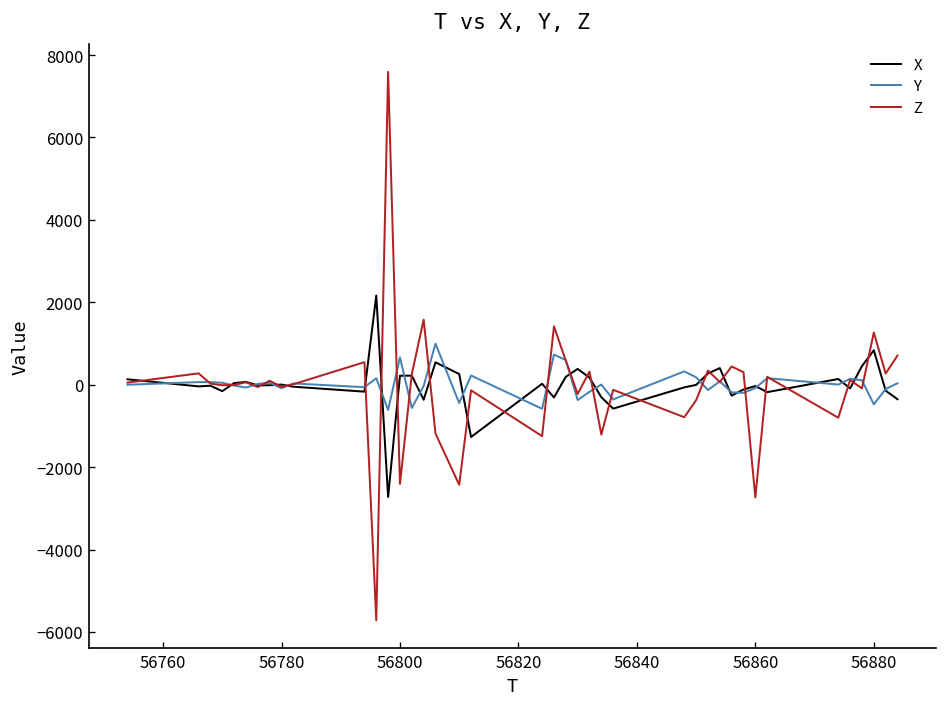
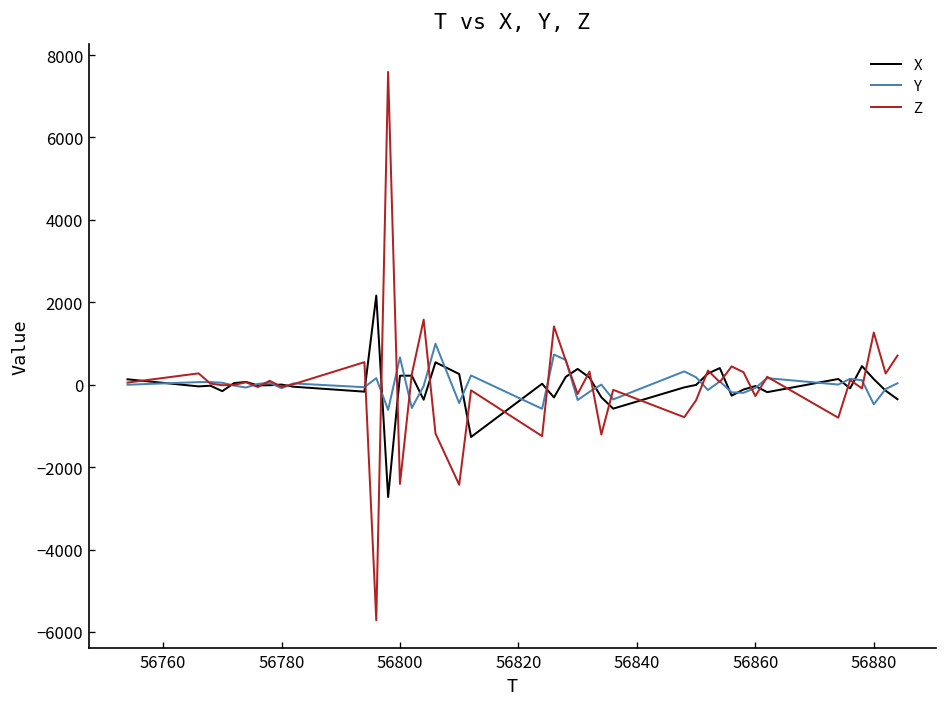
Z, 56860: -2700 -> -300
X, 56880: 800 -> 100
